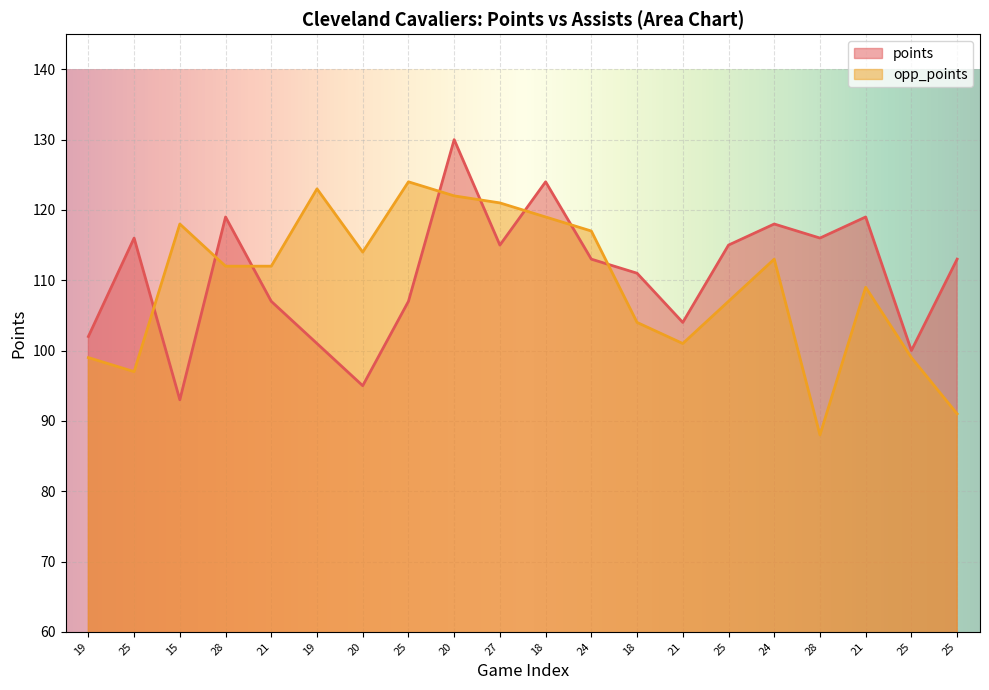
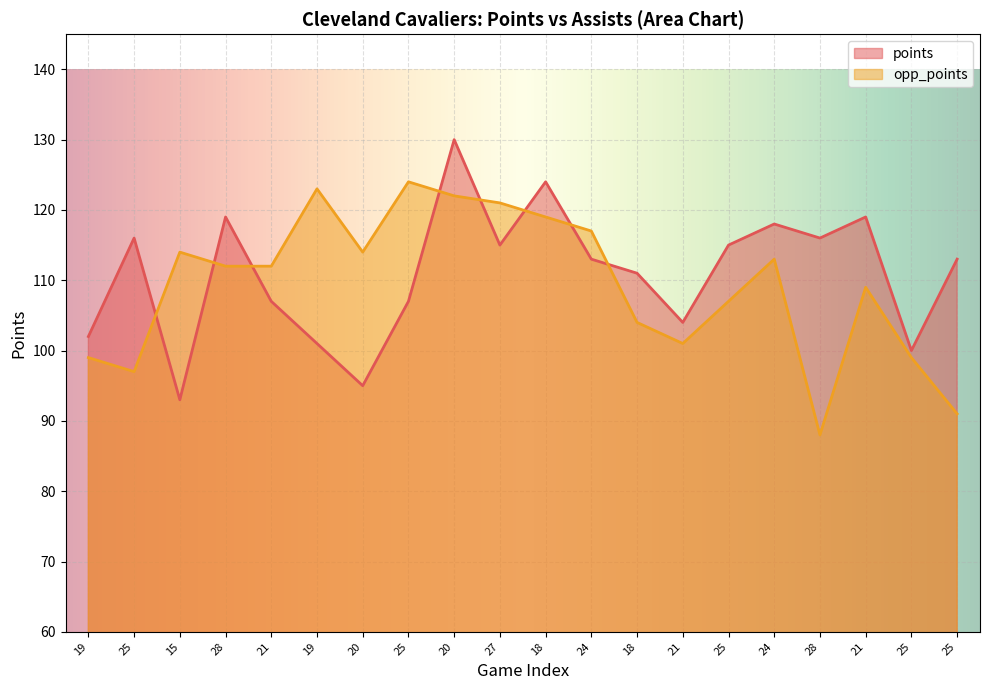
opp_points, 15: 118 -> 114
